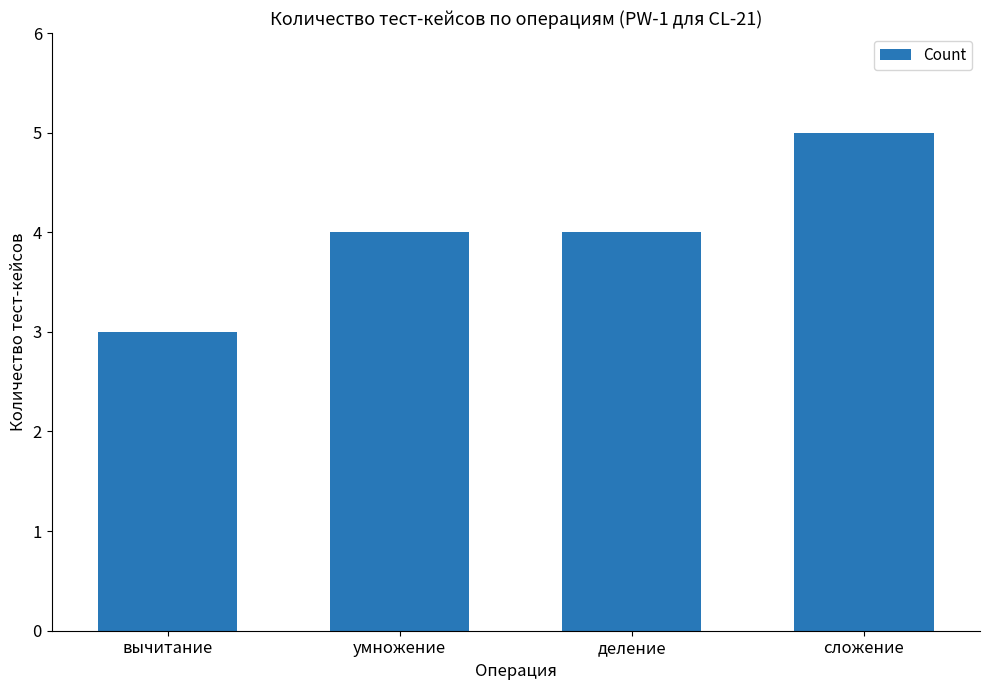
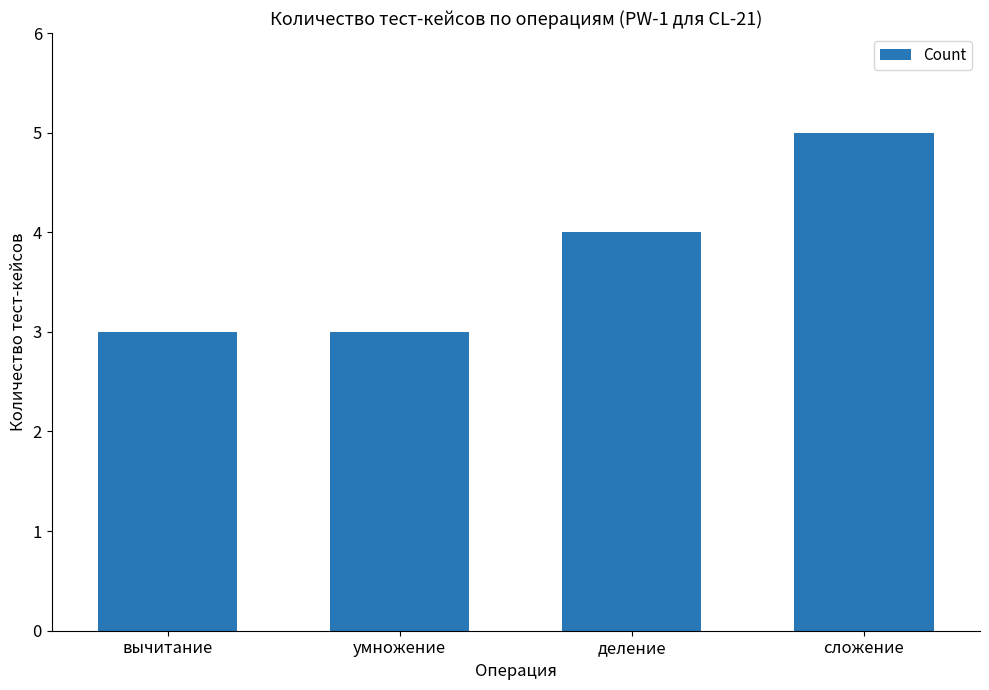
умножение: 4 -> 3
